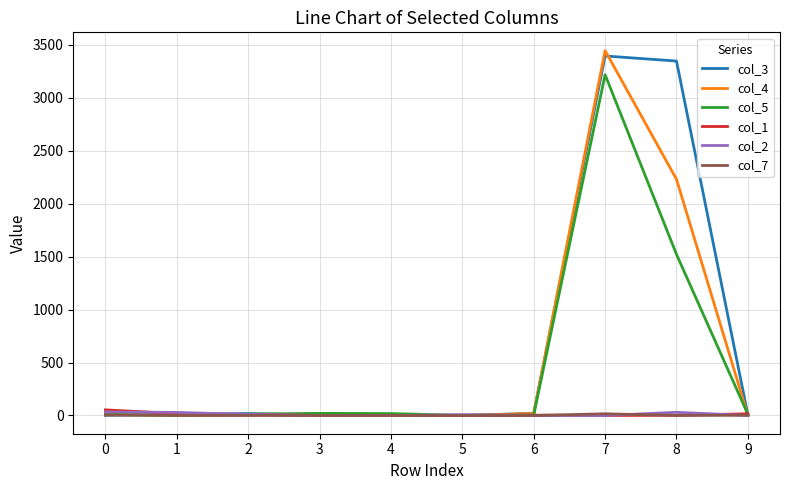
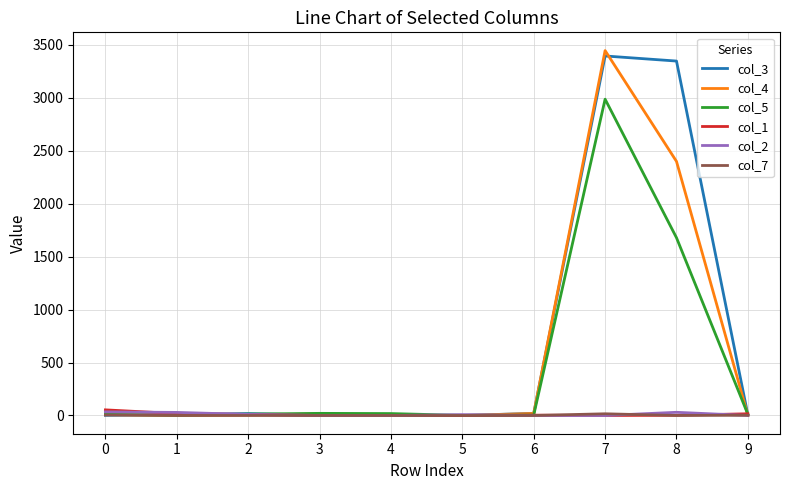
col_5, 7: 3220 -> 2990
col_4, 8: 2230 -> 2400
col_5, 8: 1520 -> 1680
